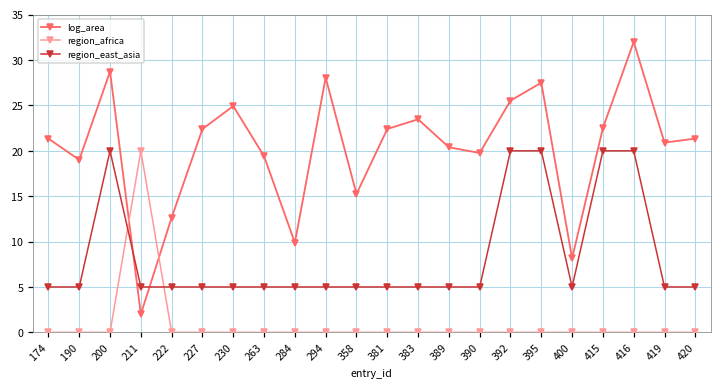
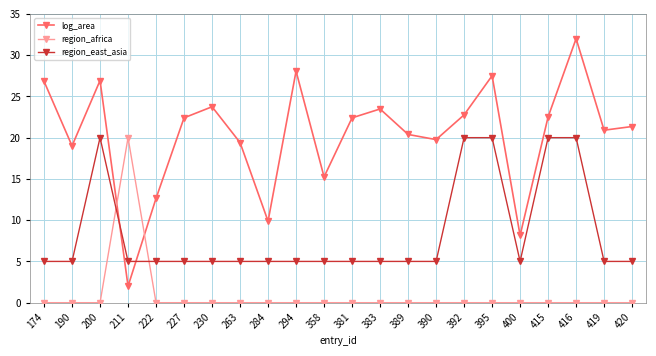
log_area, 174: 21 -> 27
log_area, 200: 29 -> 27
log_area, 230: 25 -> 24
log_area, 392: 26 -> 23
